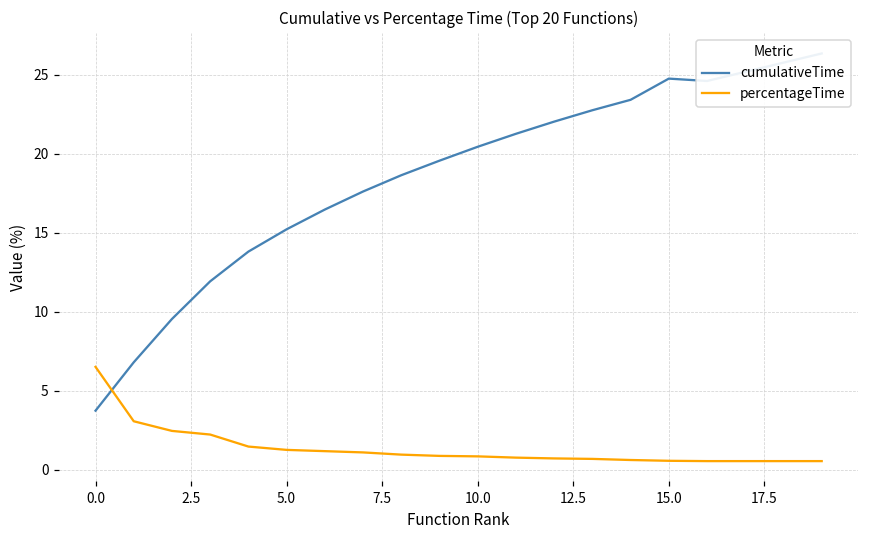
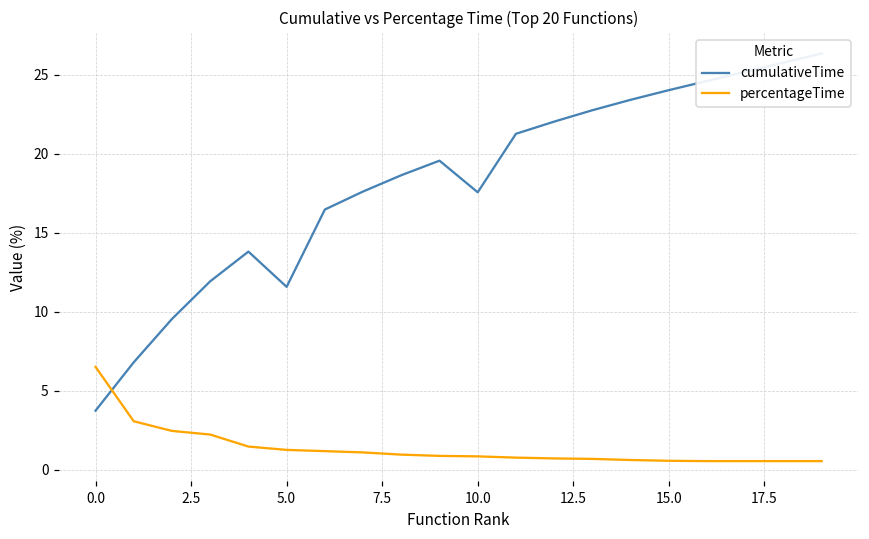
cumulativeTime, 5.0: 15.2 -> 11.6
cumulativeTime, 10.0: 20.4 -> 17.6
cumulativeTime, 15.0: 24.8 -> 24.0
